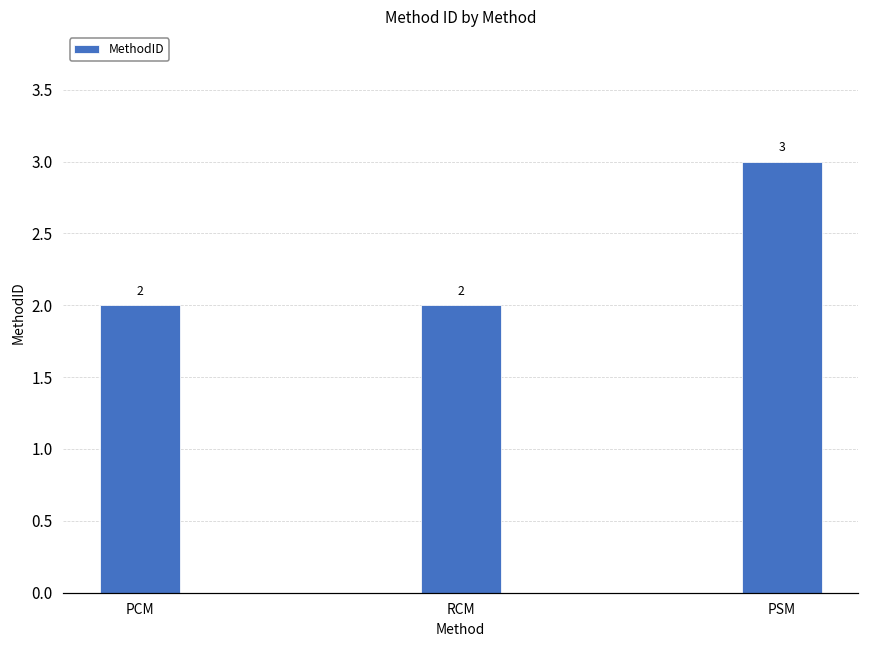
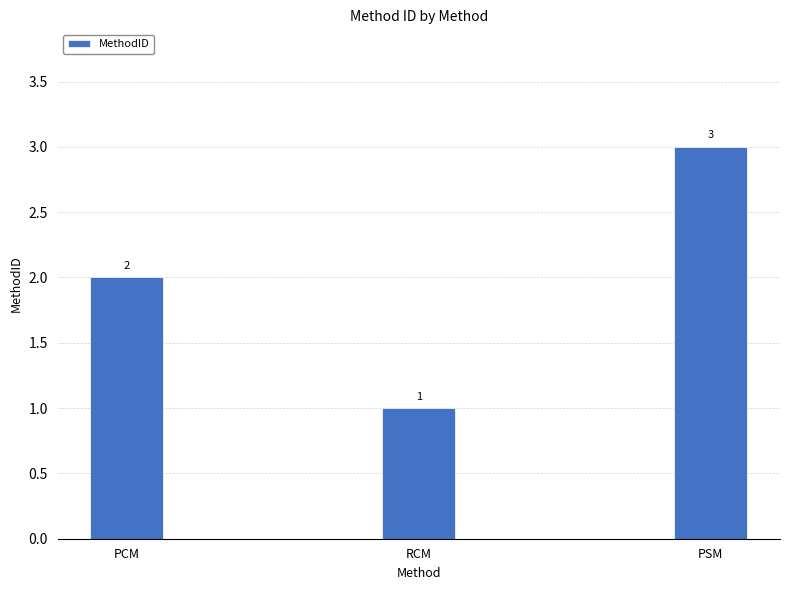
RCM: 2 -> 1
